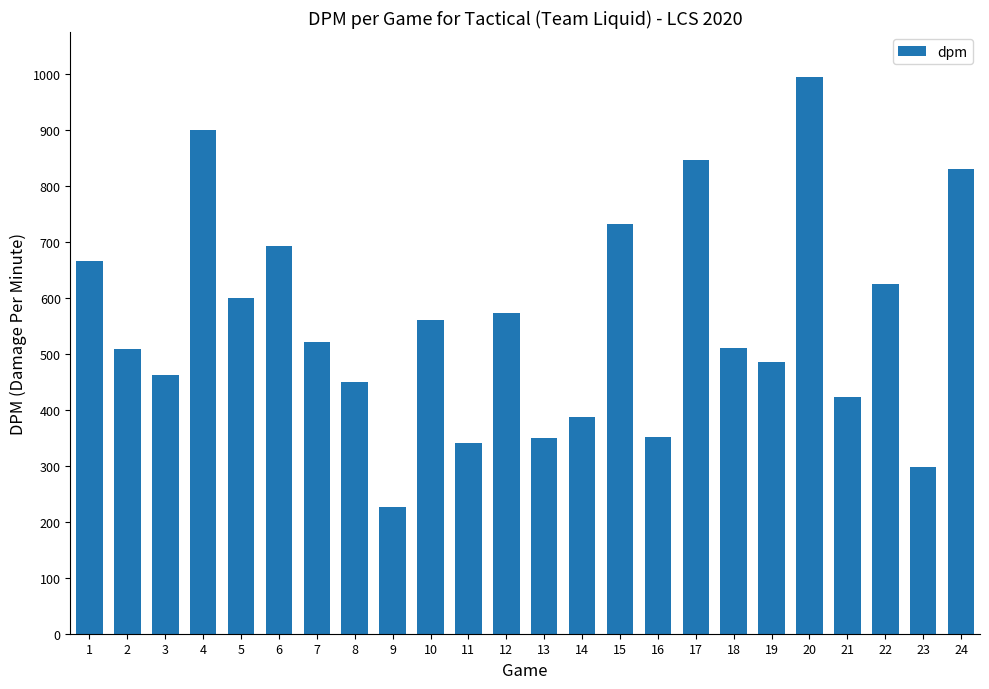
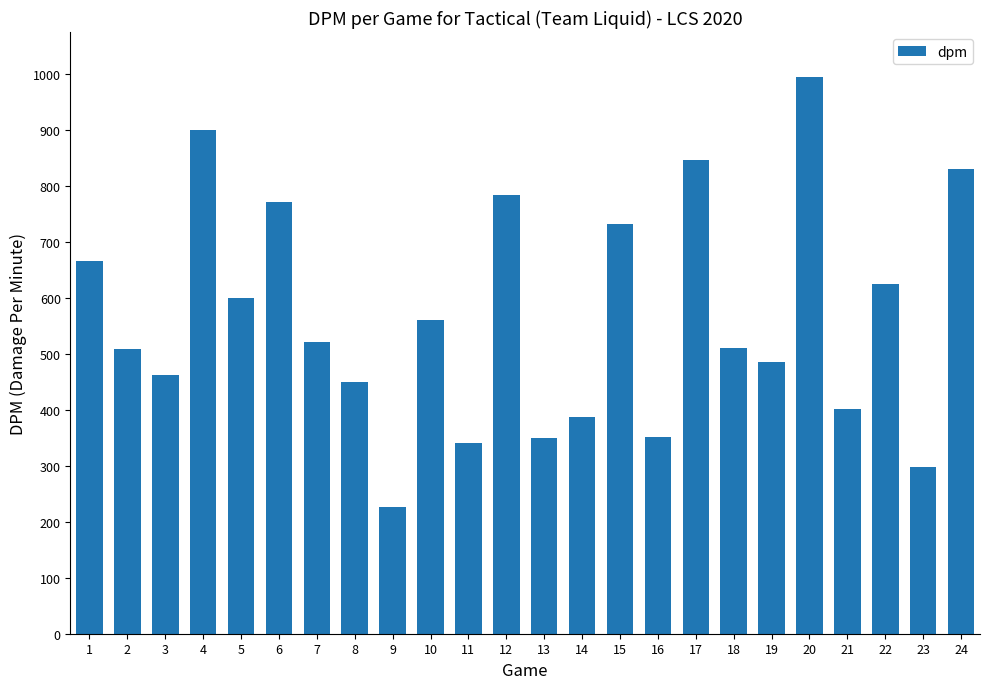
6: 690 -> 770
12: 570 -> 780
21: 420 -> 400
